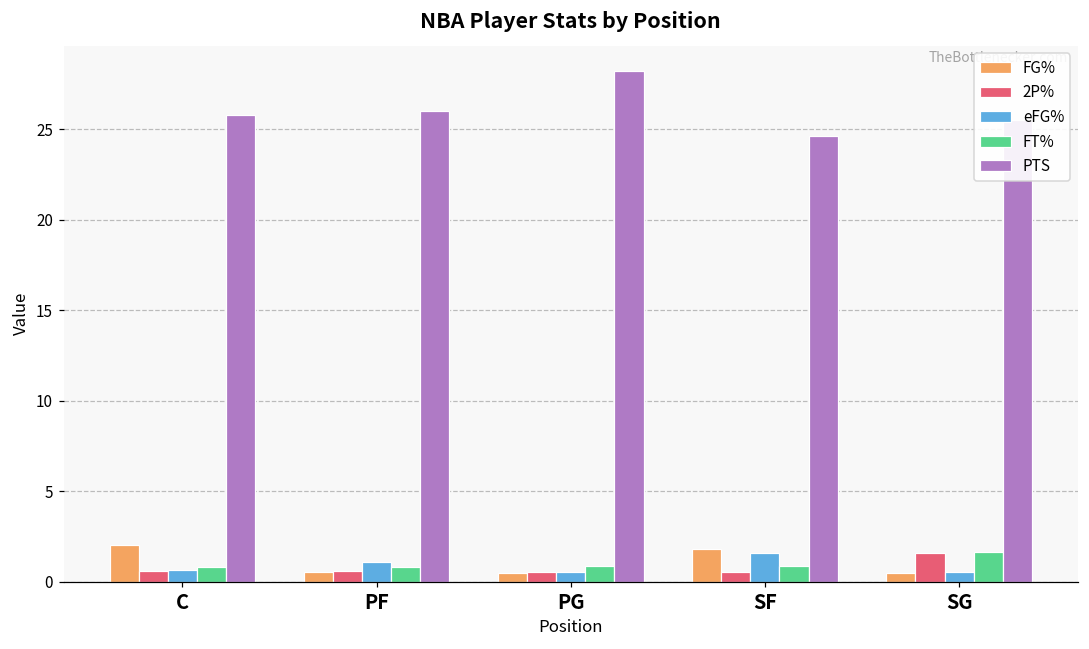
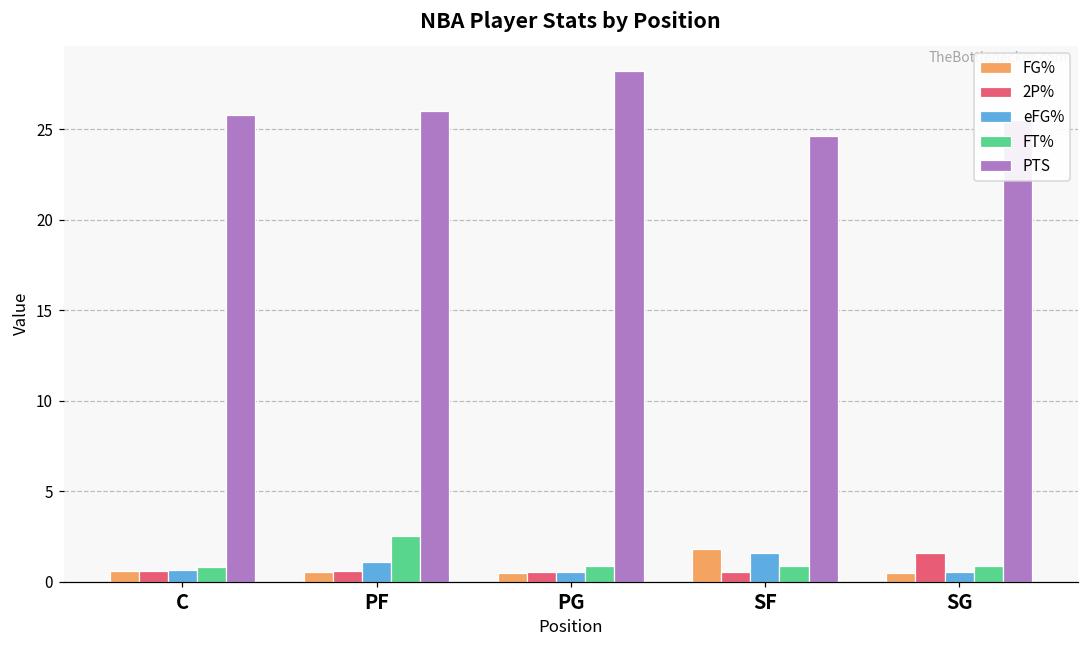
FG%, C: 2.0 -> 0.6
FT%, PF: 0.8 -> 2.5
FT%, SG: 1.6 -> 0.8
